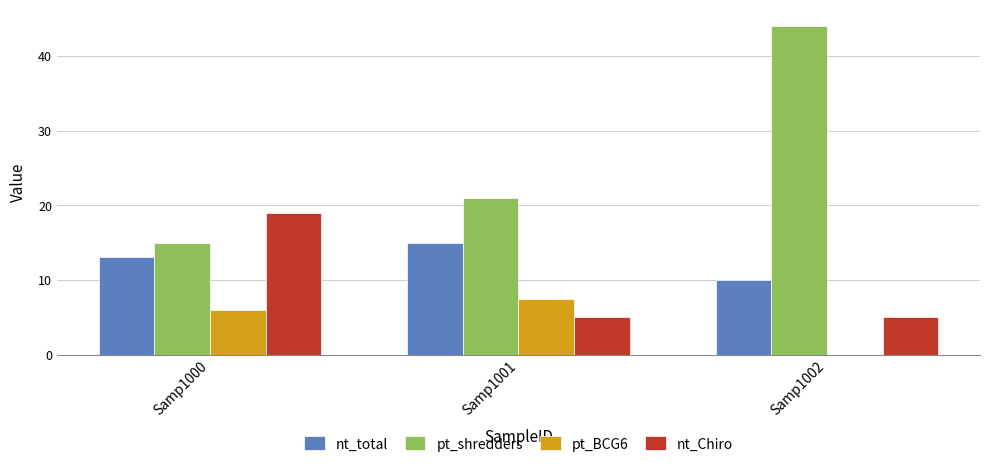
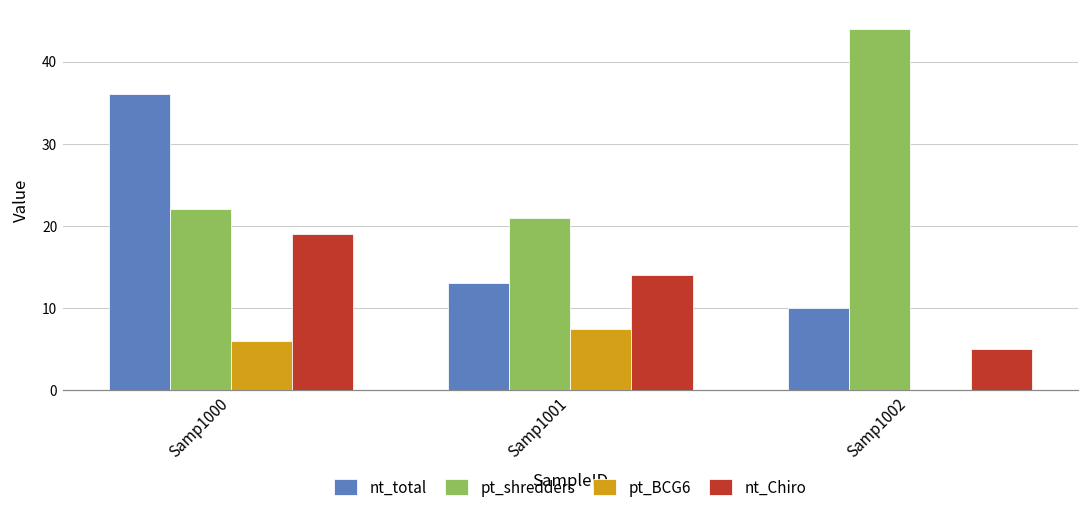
nt_total, Samp1000: 13 -> 36
pt_shredders, Samp1000: 15 -> 22
nt_total, Samp1001: 15 -> 13
nt_Chiro, Samp1001: 5 -> 14
